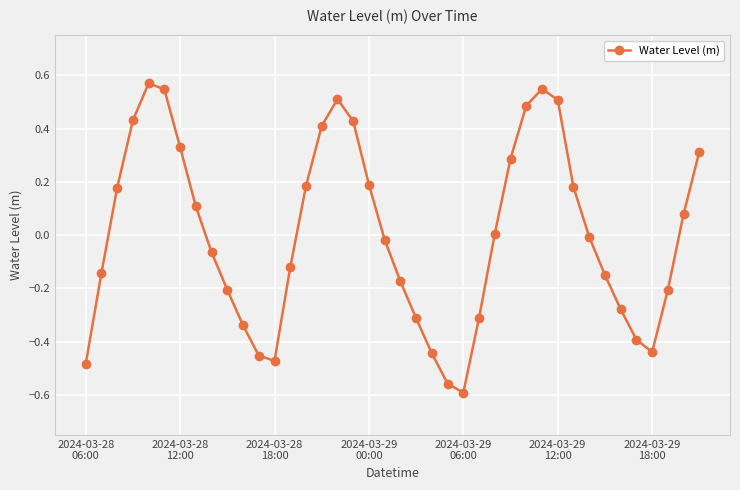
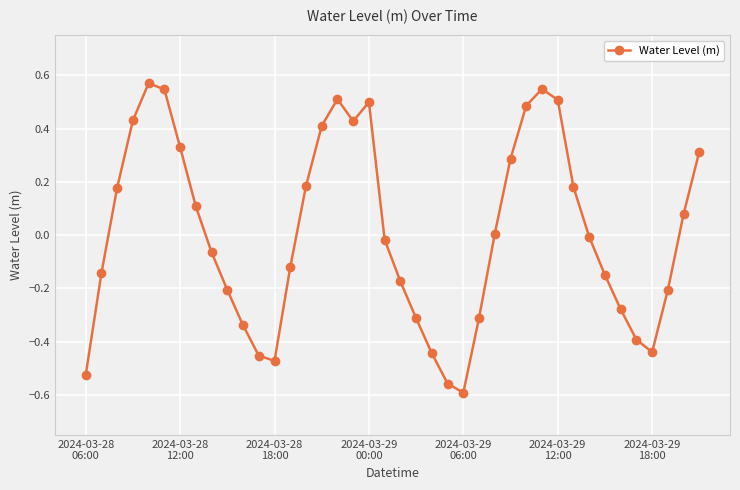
2024-03-28 06:00: -0.48 -> -0.52
2024-03-29 00:00: 0.19 -> 0.50
